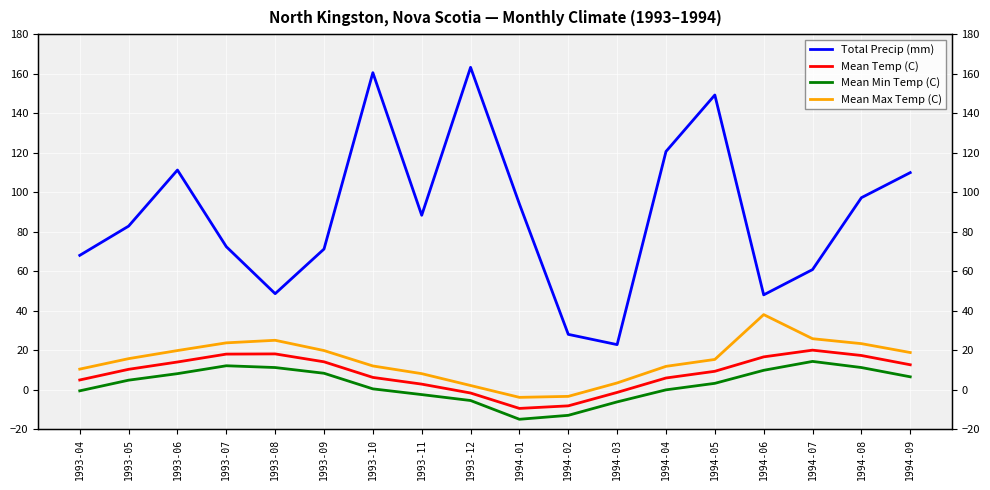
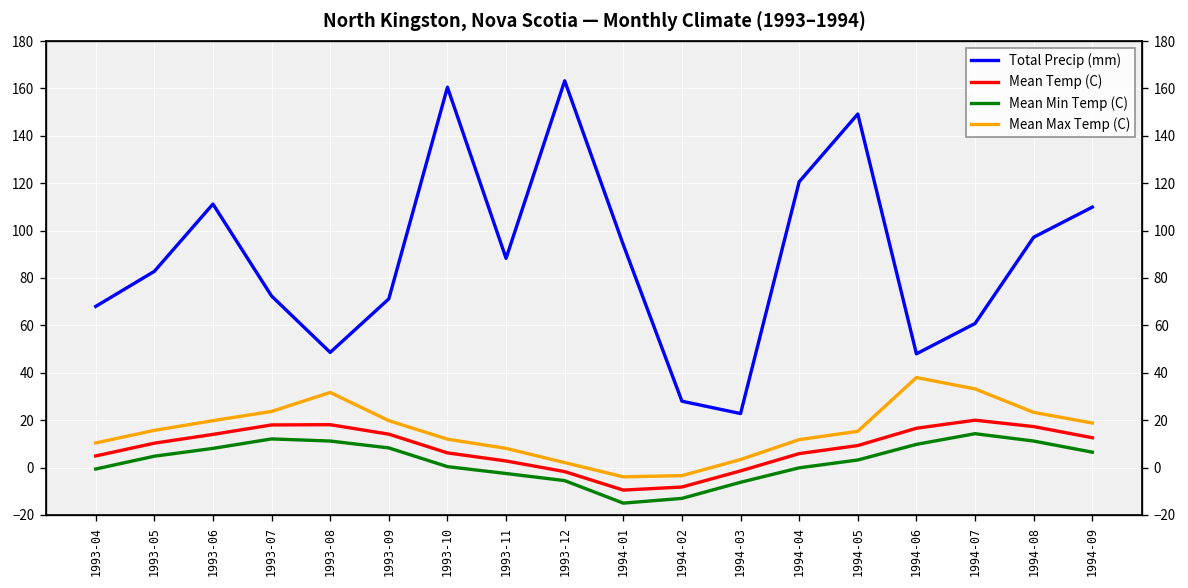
Mean Max Temp (C), 1993-08: 25 -> 32
Mean Max Temp (C), 1994-07: 26 -> 33
